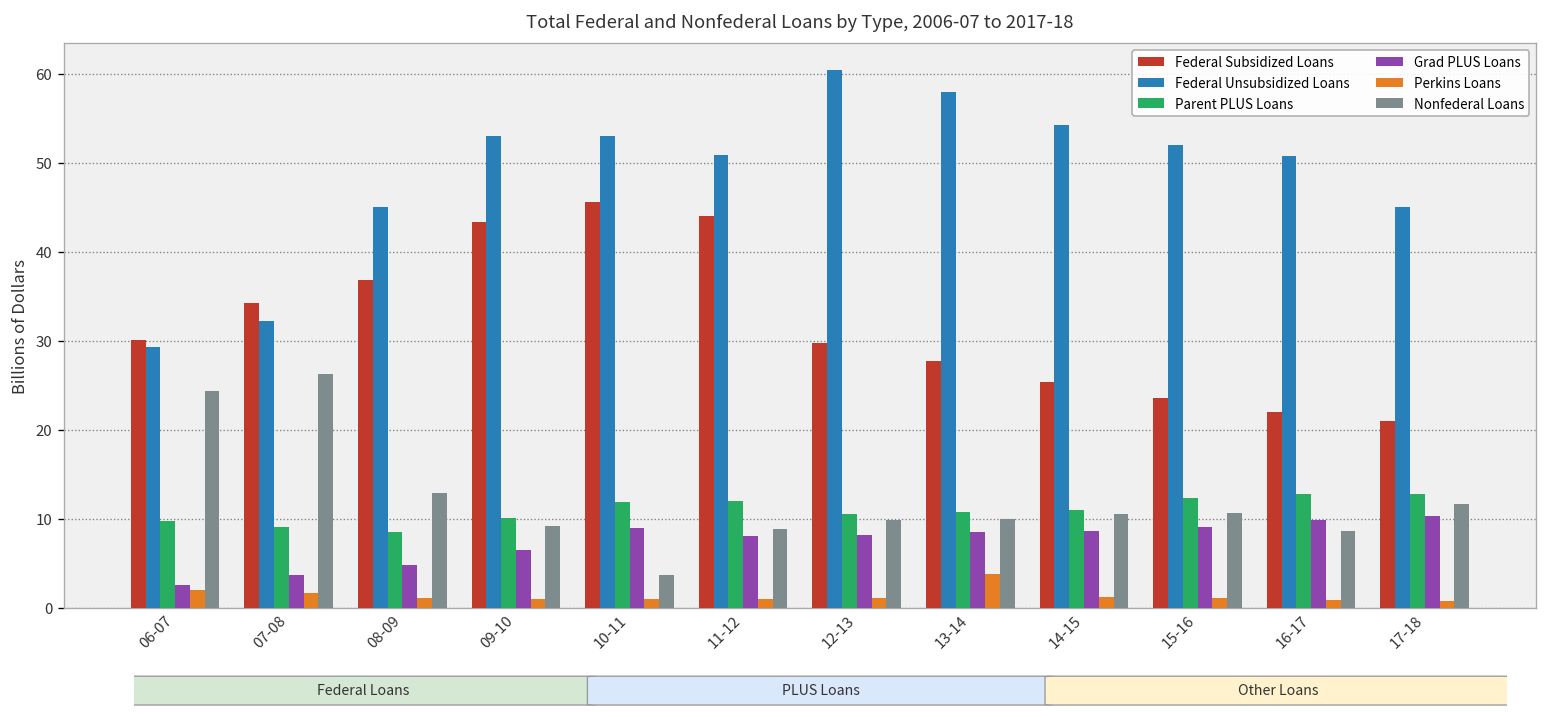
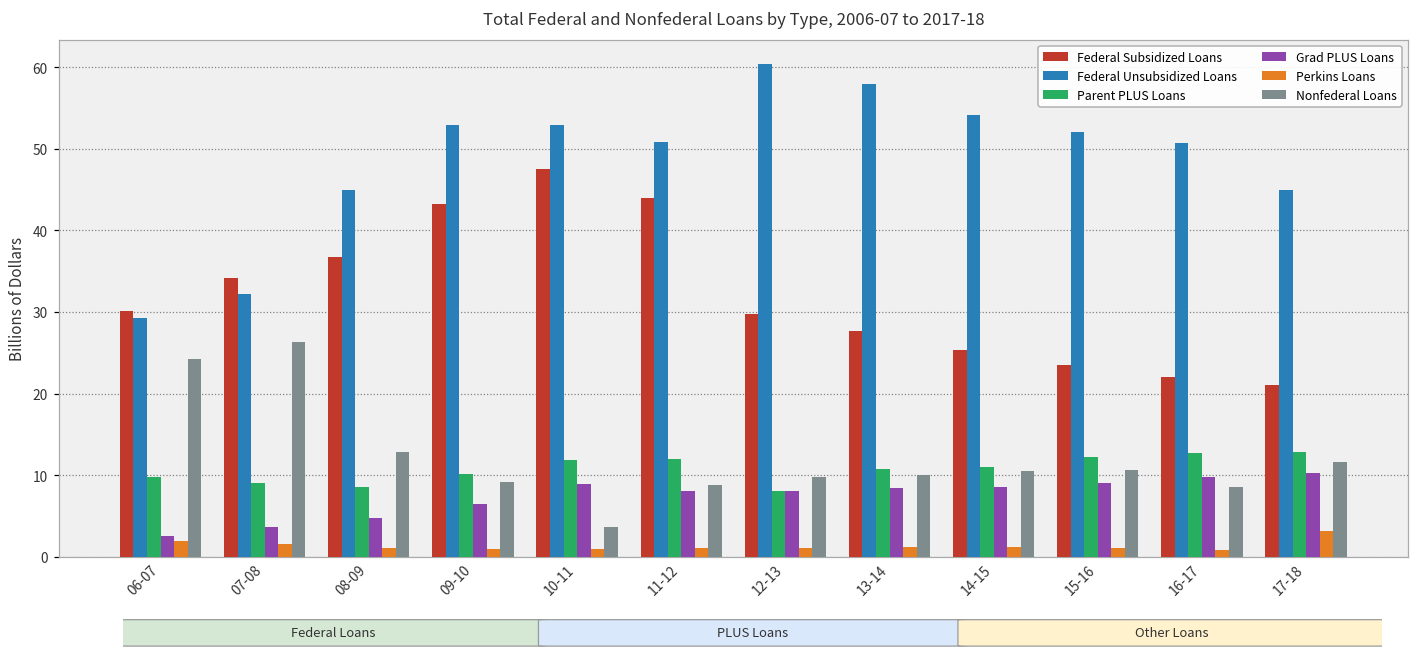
Federal Subsidized Loans, 10-11: 46 -> 48
Parent PLUS Loans, 12-13: 10 -> 8
Perkins Loans, 13-14: 4 -> 1
Perkins Loans, 17-18: 1 -> 3
